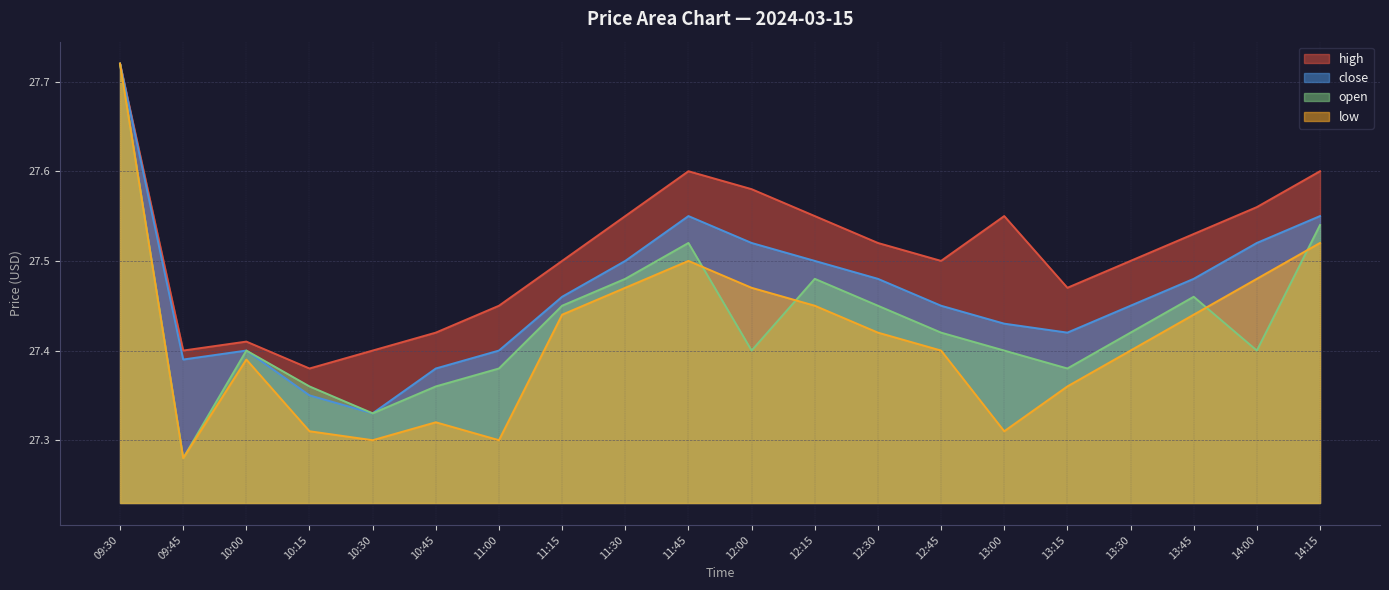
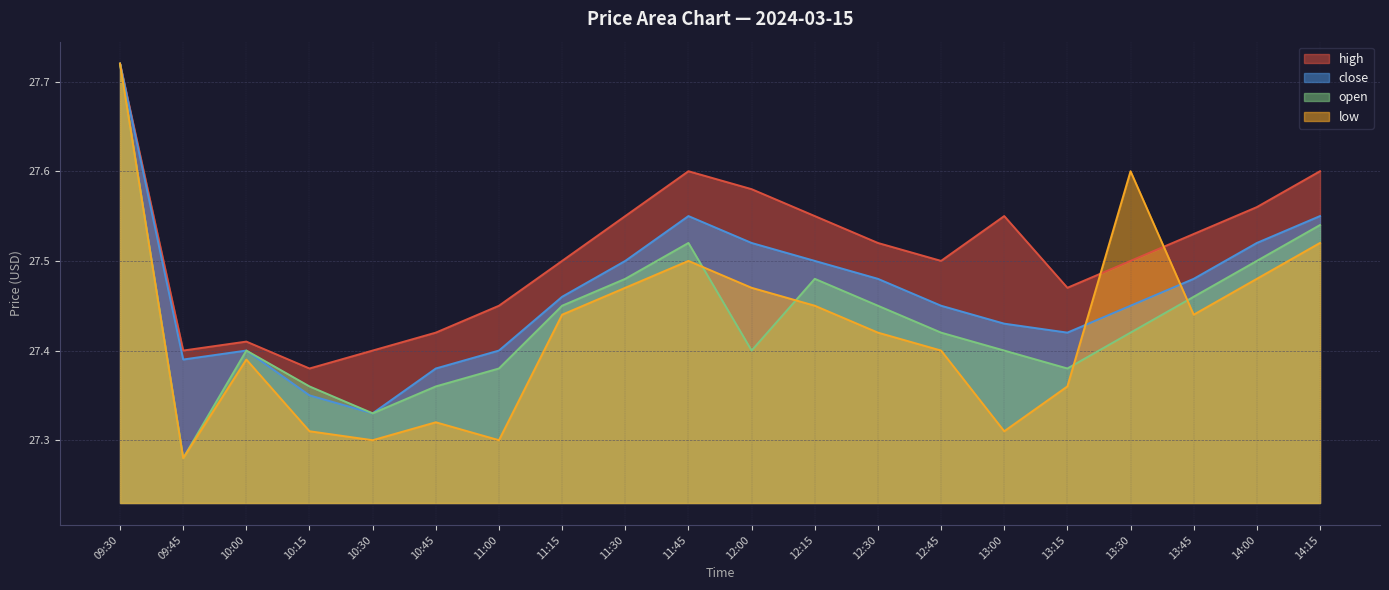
low, 13:30: 27.4 -> 27.6
open, 14:00: 27.4 -> 27.5
